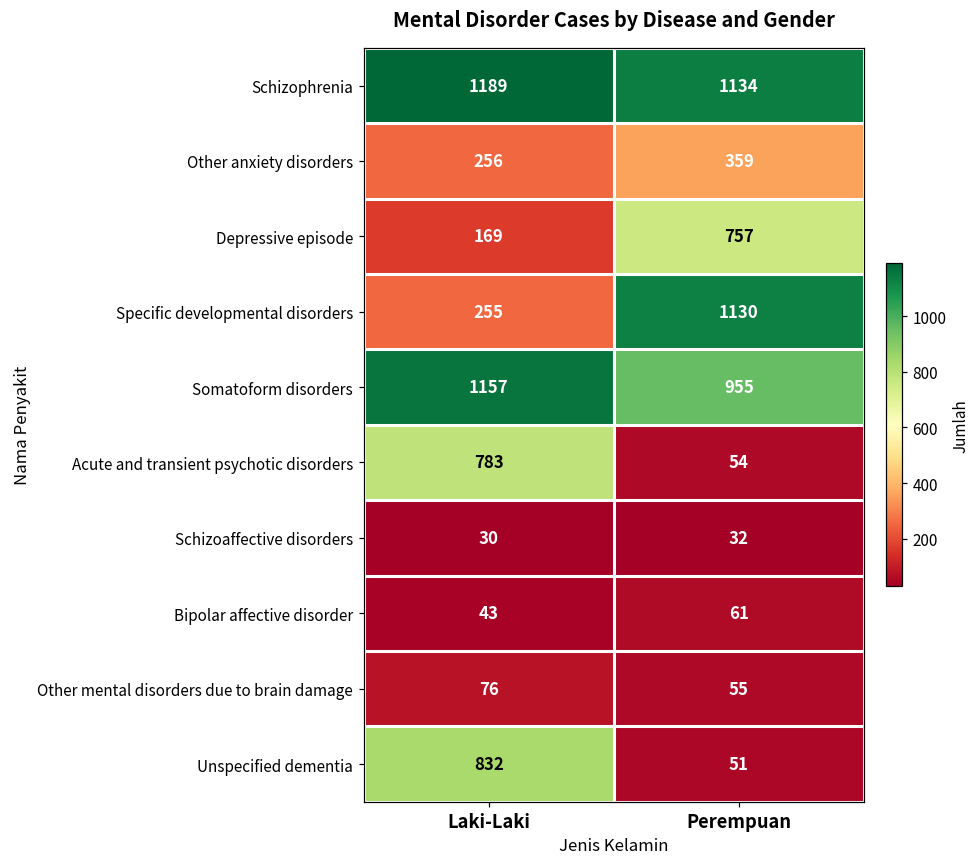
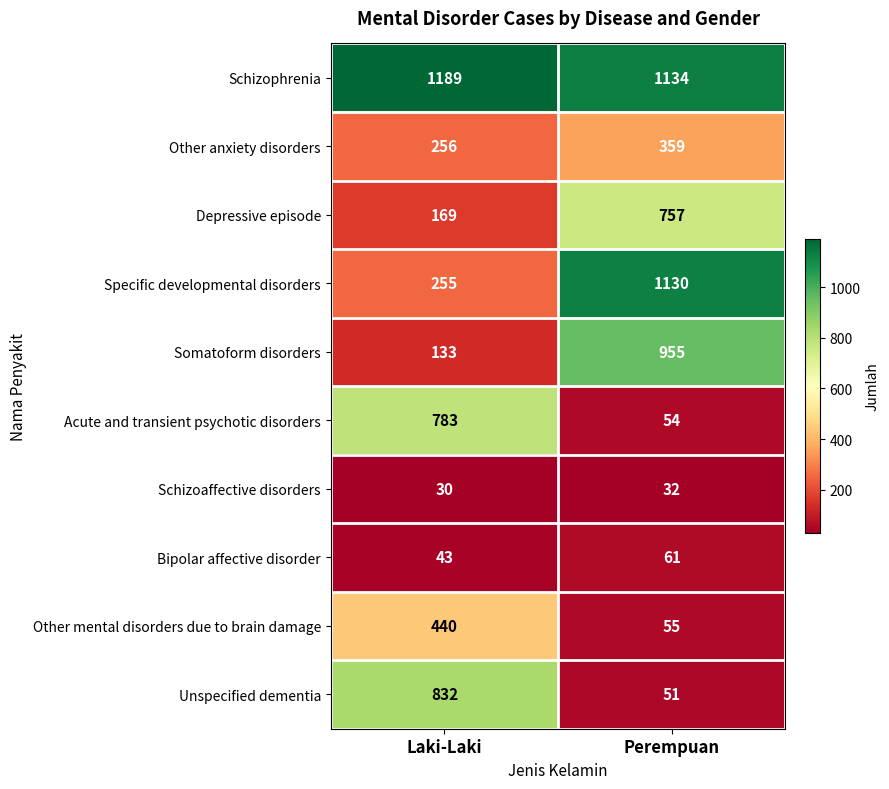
Somatoform disorders, Laki-Laki: 1157 -> 133
Other mental disorders due to brain damage, Laki-Laki: 76 -> 440
